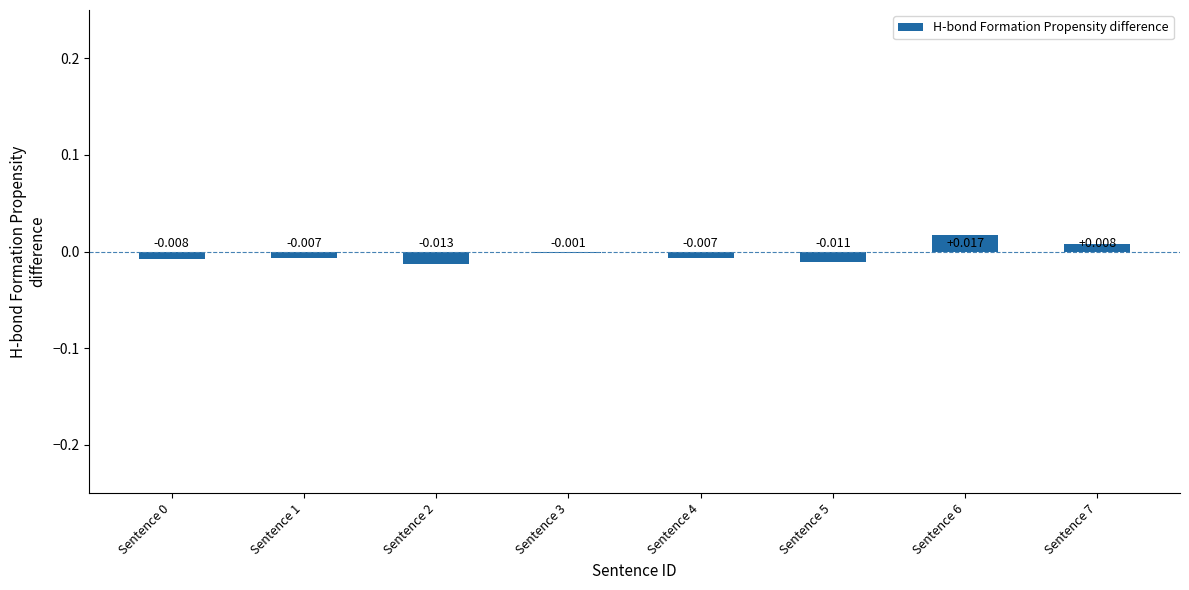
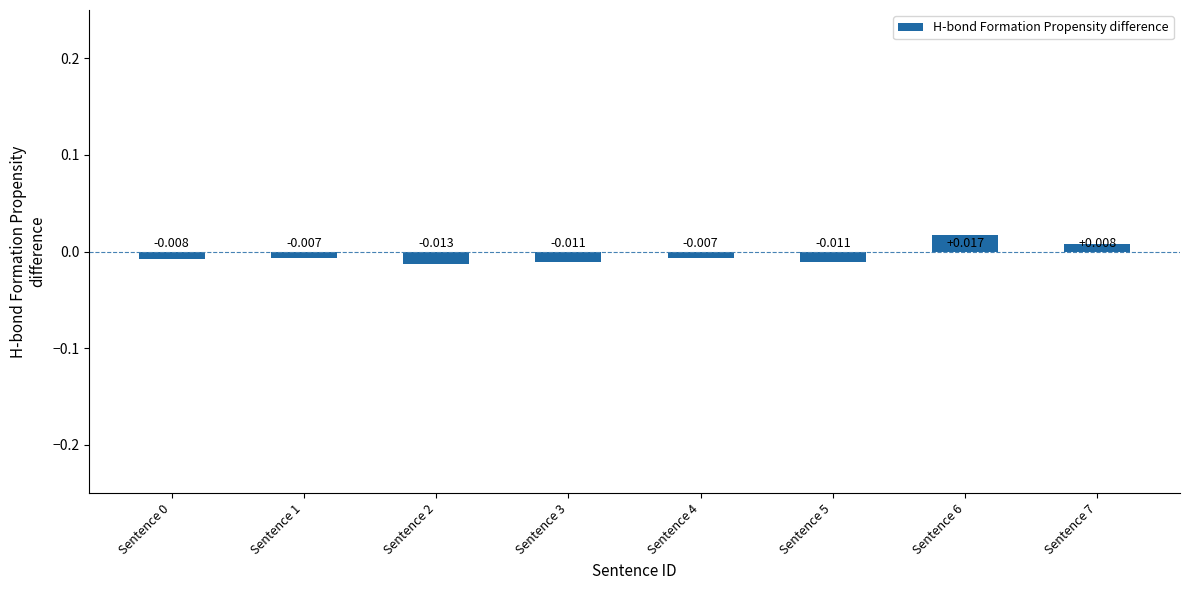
Sentence 3: -0.001 -> -0.011
